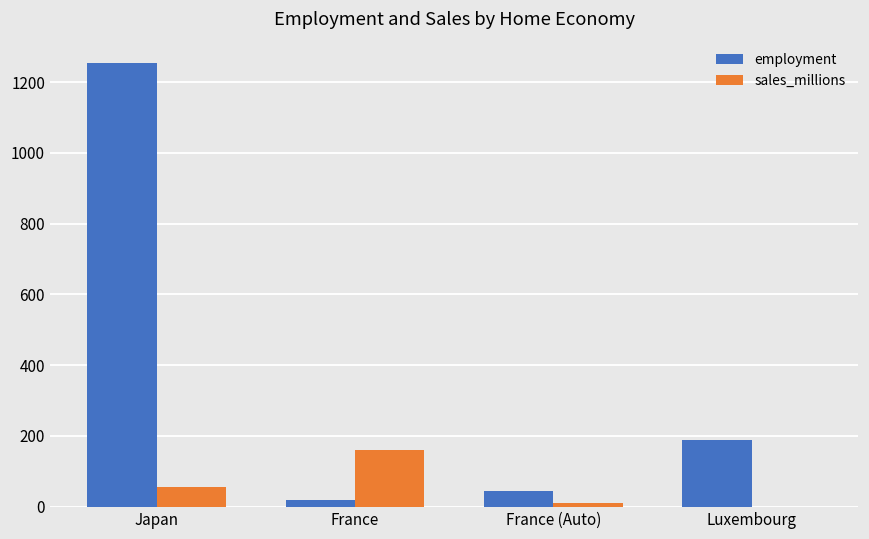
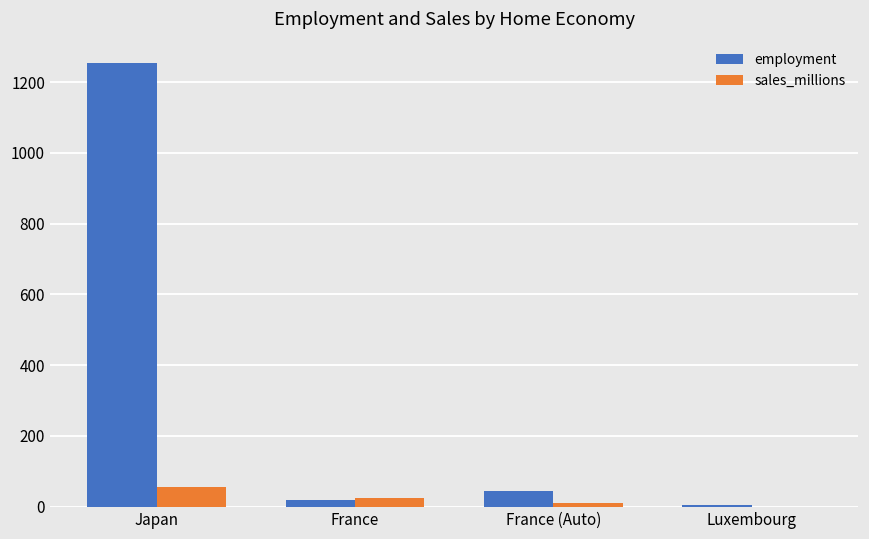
sales_millions, France: 160 -> 30
employment, Luxembourg: 190 -> 10
